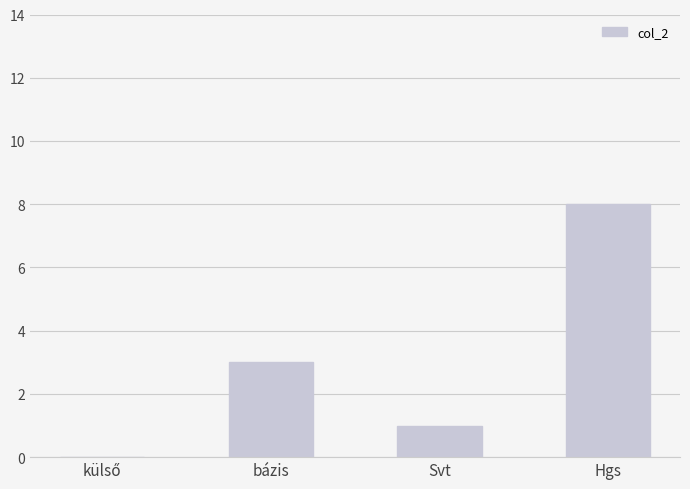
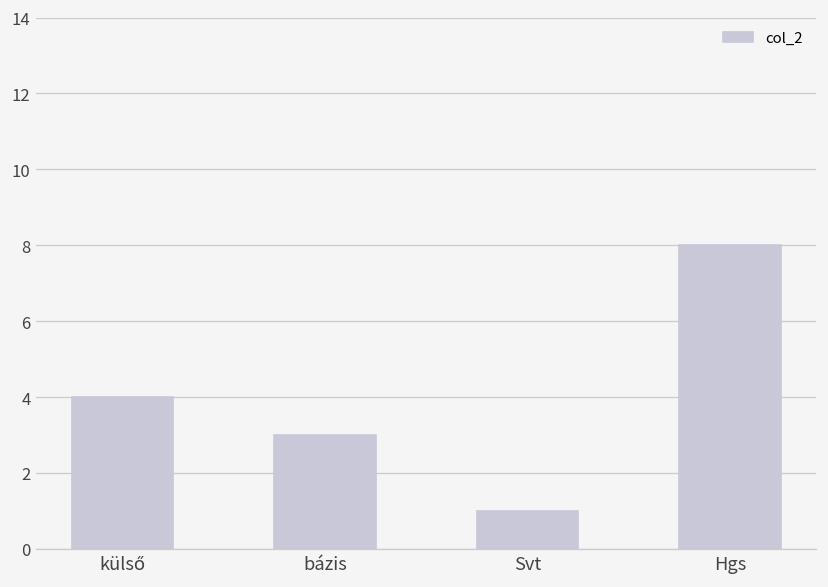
külső: 0 -> 4
